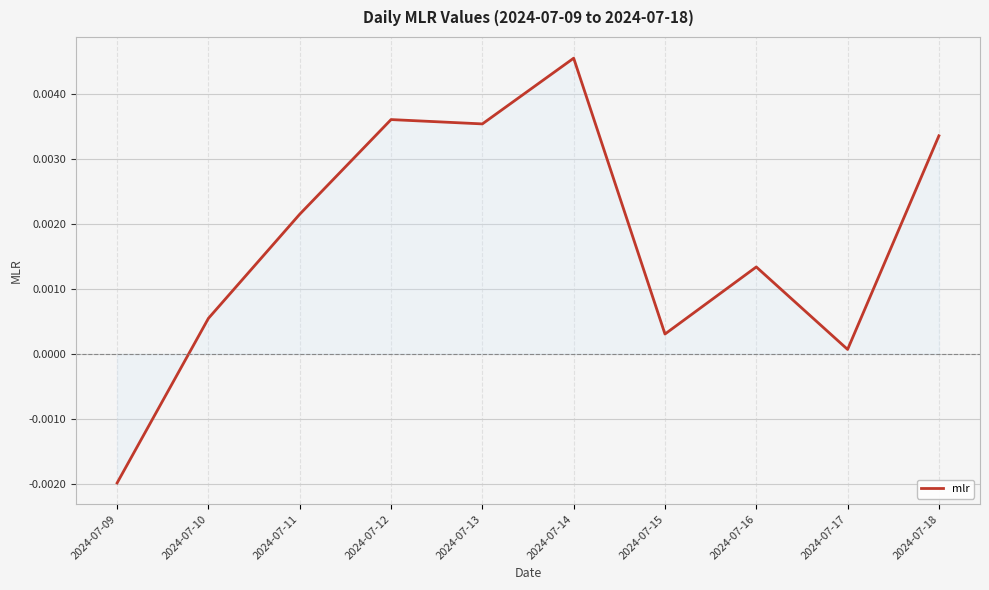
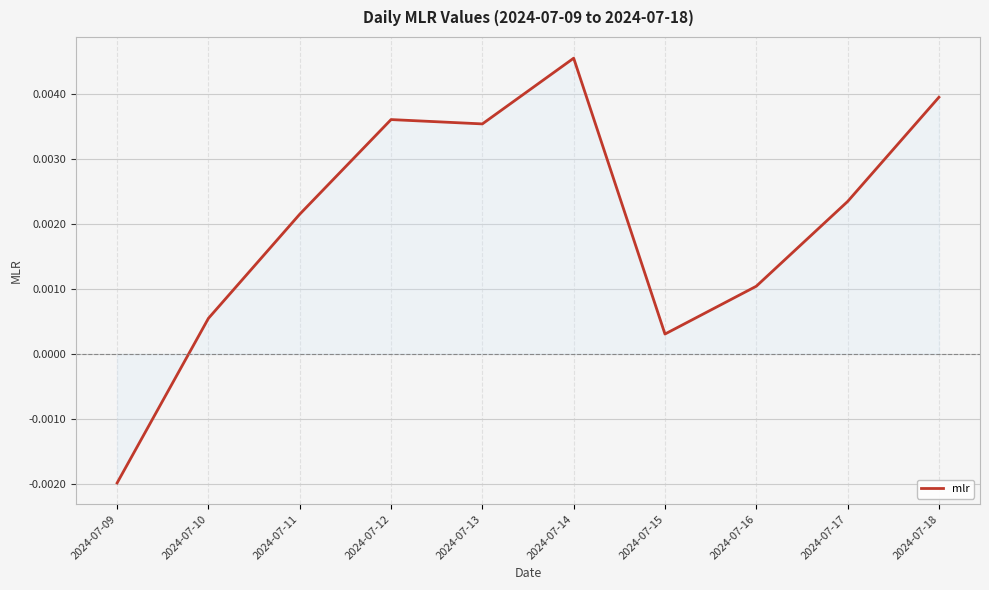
mlr, 2024-07-16: 0.0013 -> 0.0010
mlr, 2024-07-17: 0.0001 -> 0.0023
mlr, 2024-07-18: 0.0034 -> 0.0039
